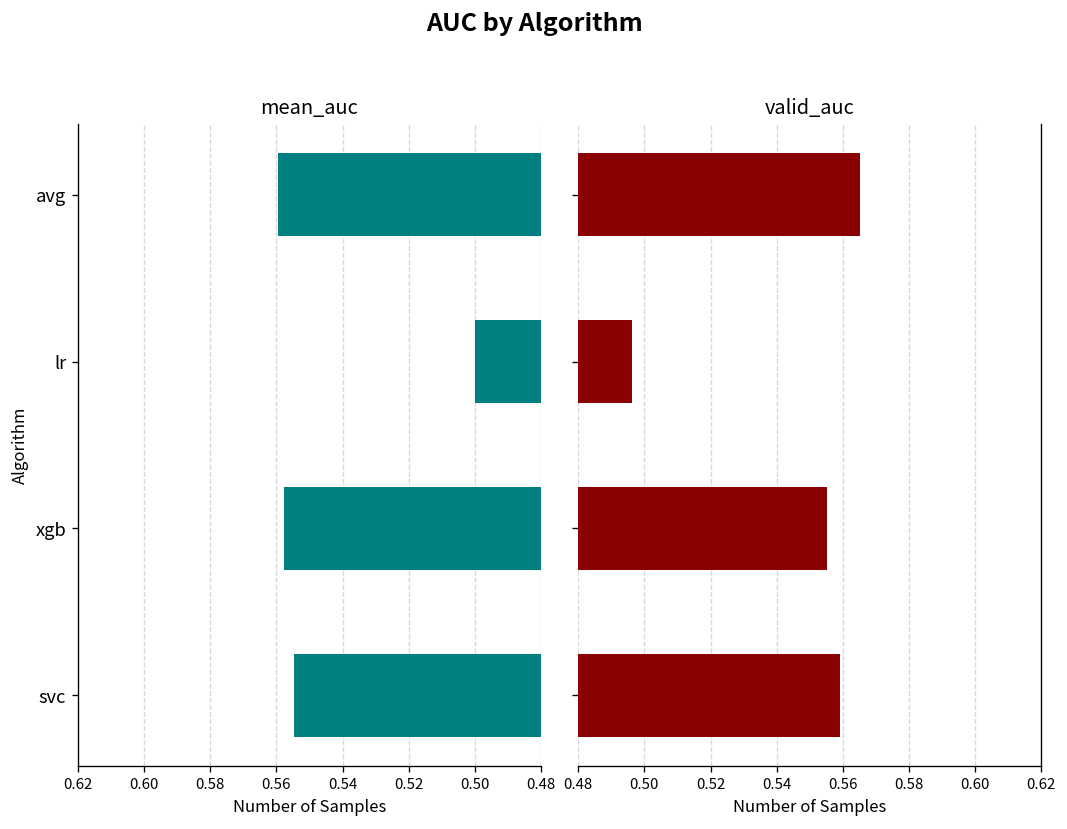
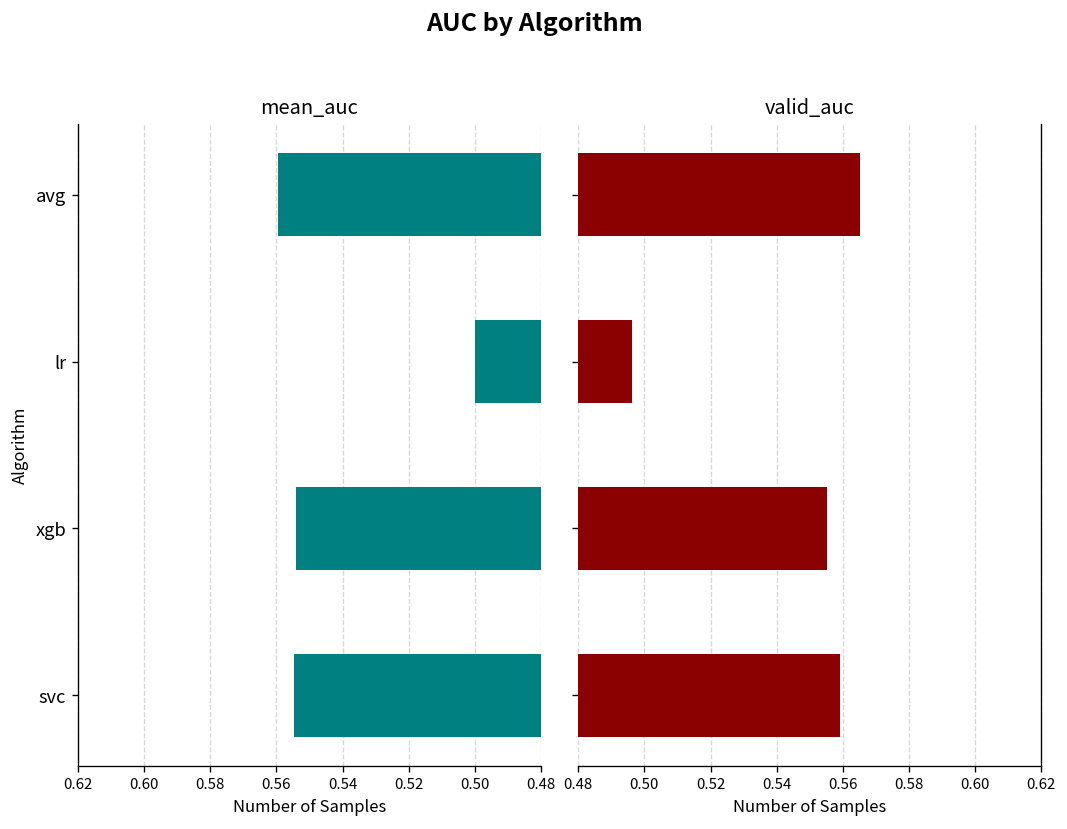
mean_auc, xgb: 0.558 -> 0.554
